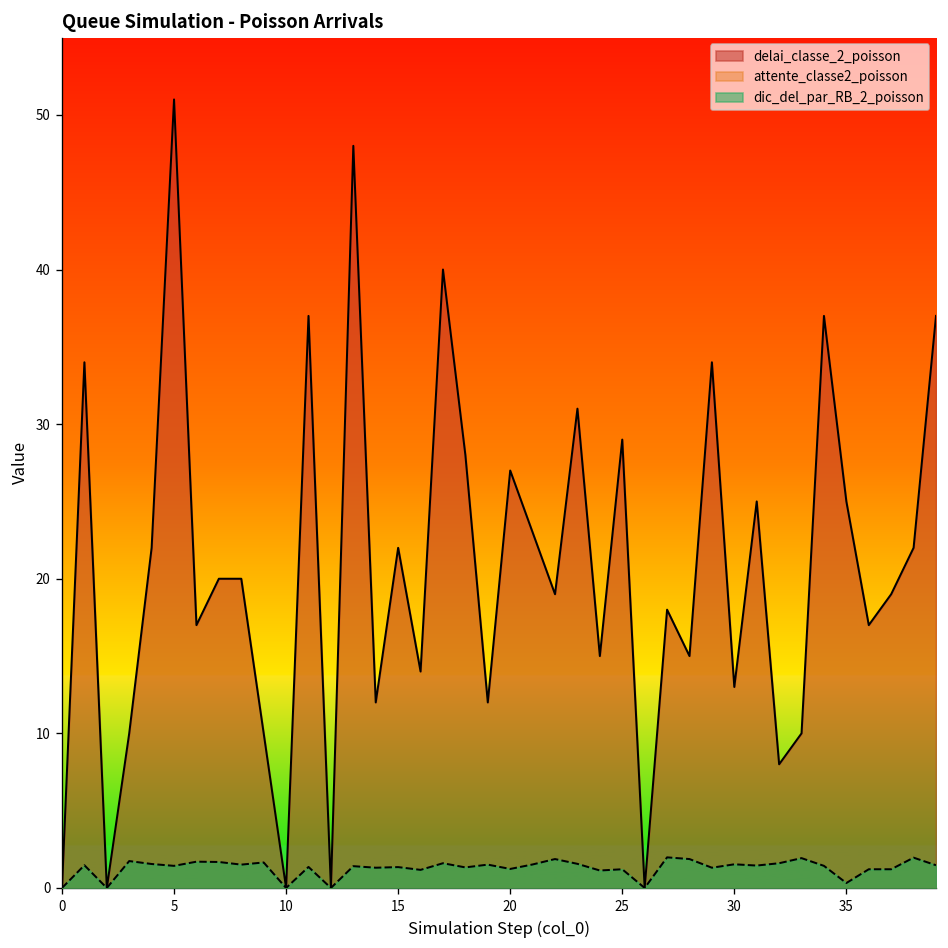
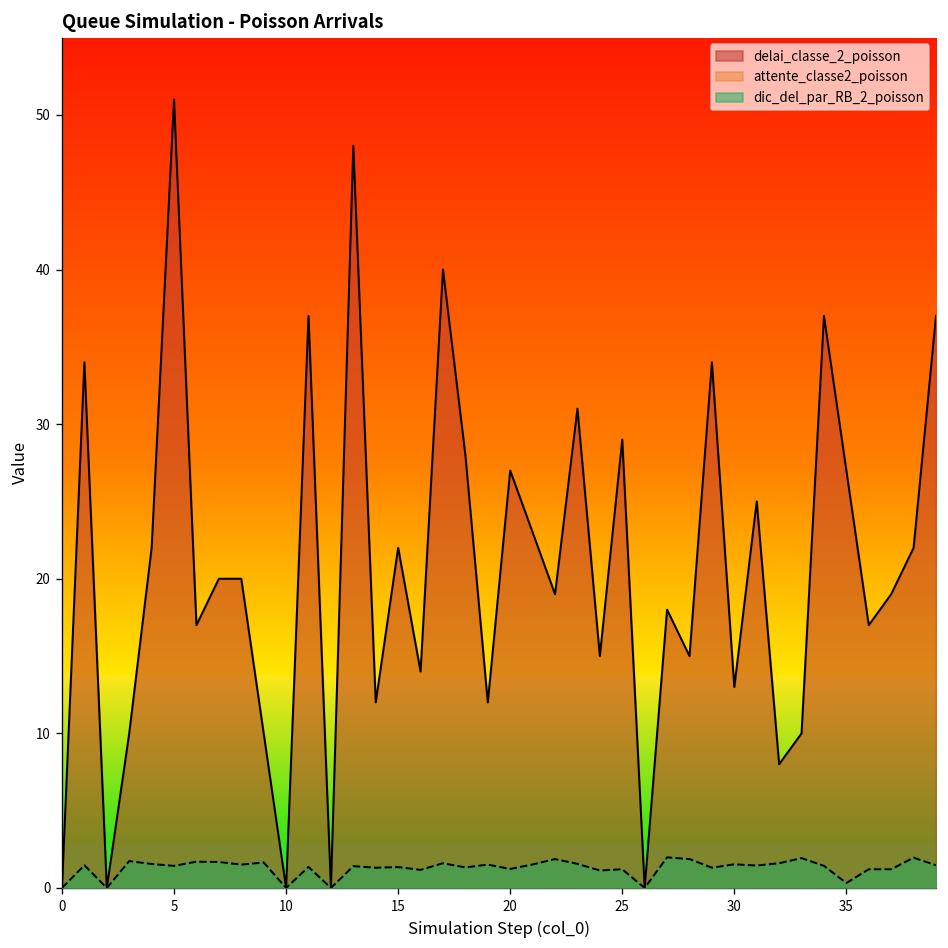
delai_classe_2_poisson, 35: 25 -> 27
